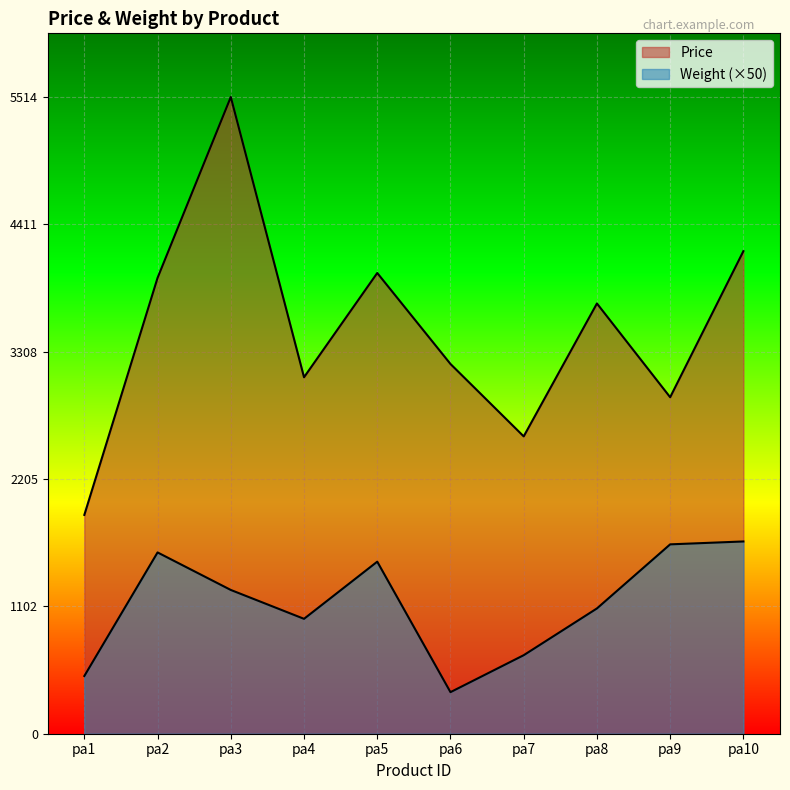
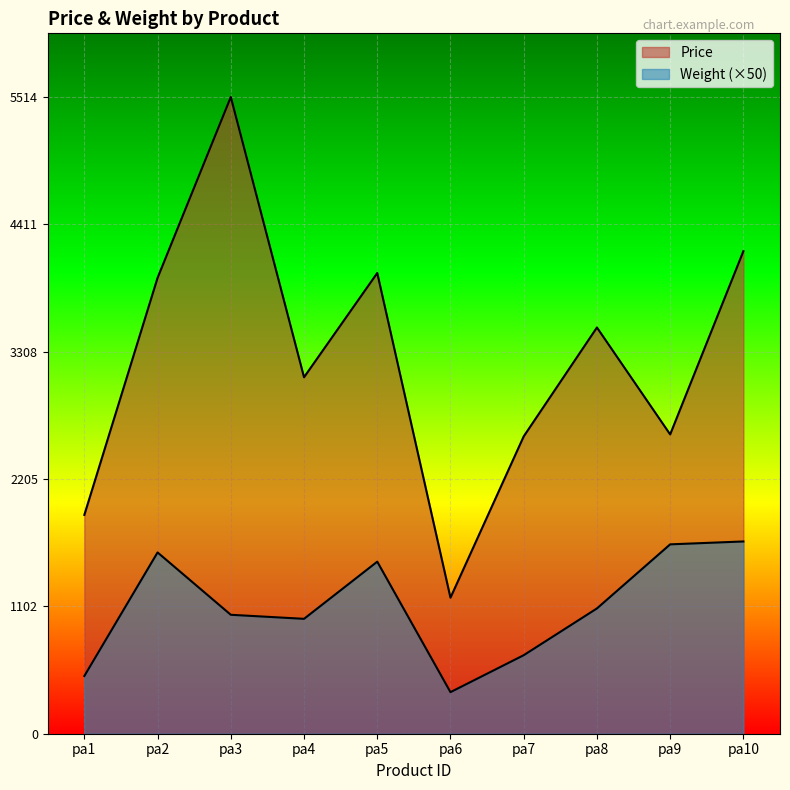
Weight (×50), pa3: 1250 -> 1030
Price, pa6: 3200 -> 1180
Price, pa8: 3730 -> 3520
Price, pa9: 2910 -> 2590
